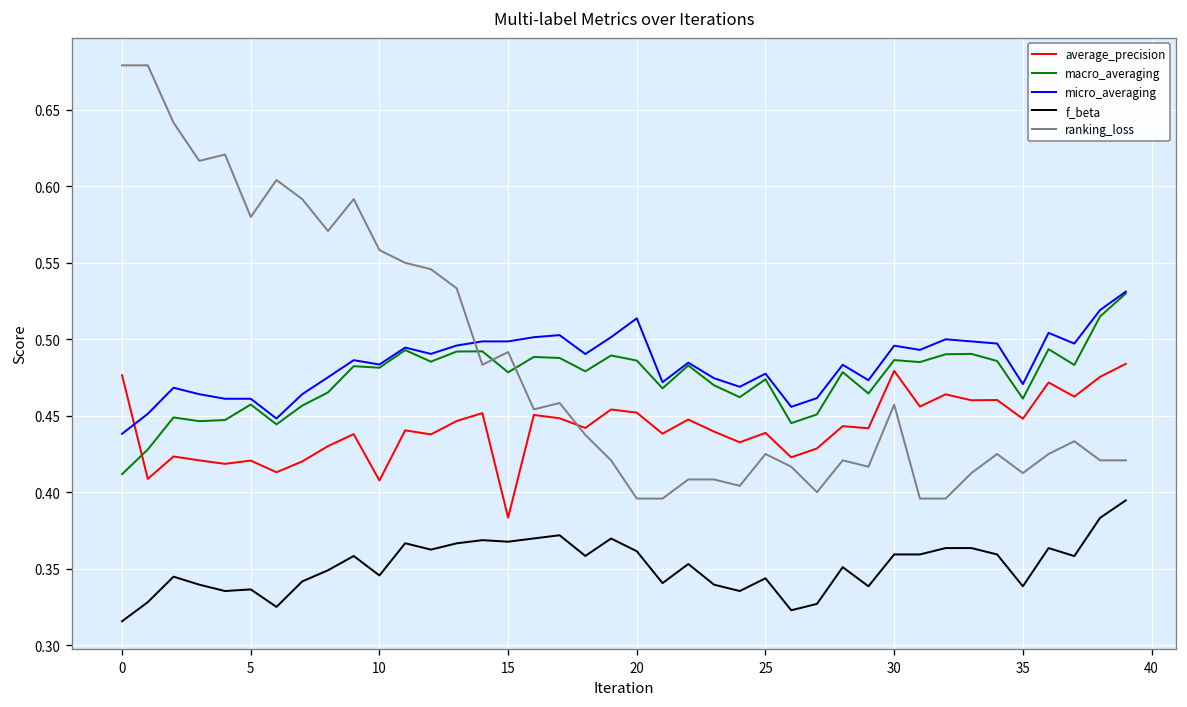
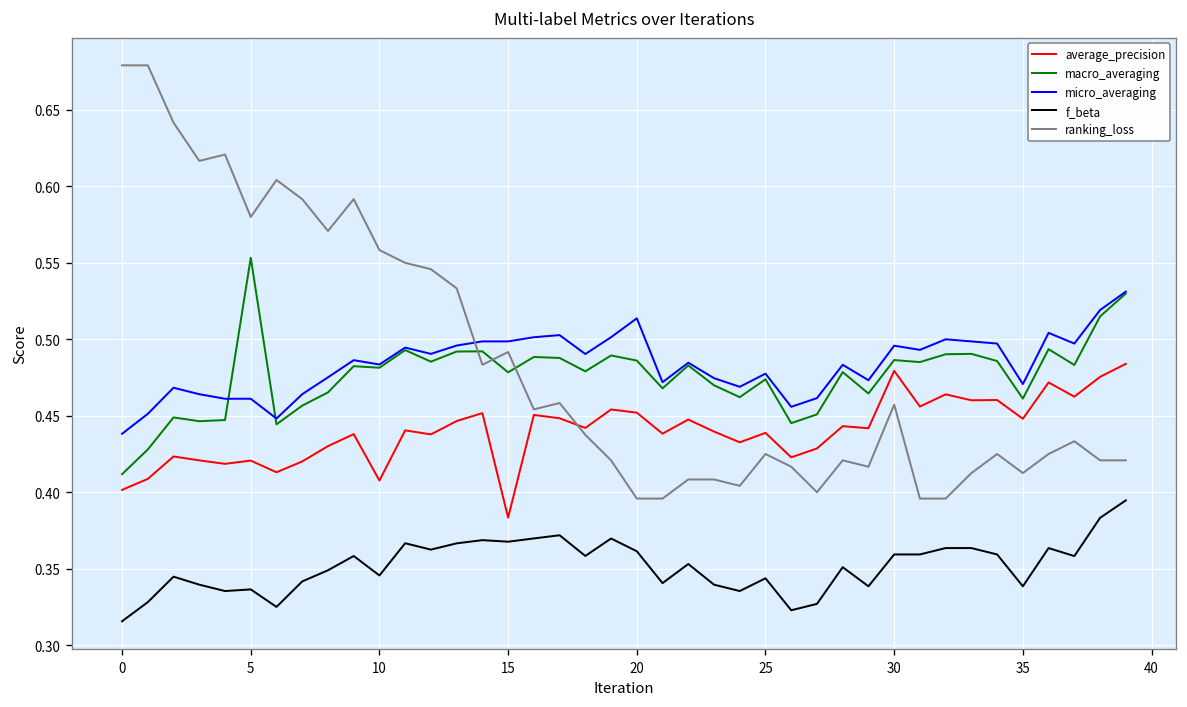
average_precision, 0: 0.476 -> 0.402
macro_averaging, 5: 0.457 -> 0.553
